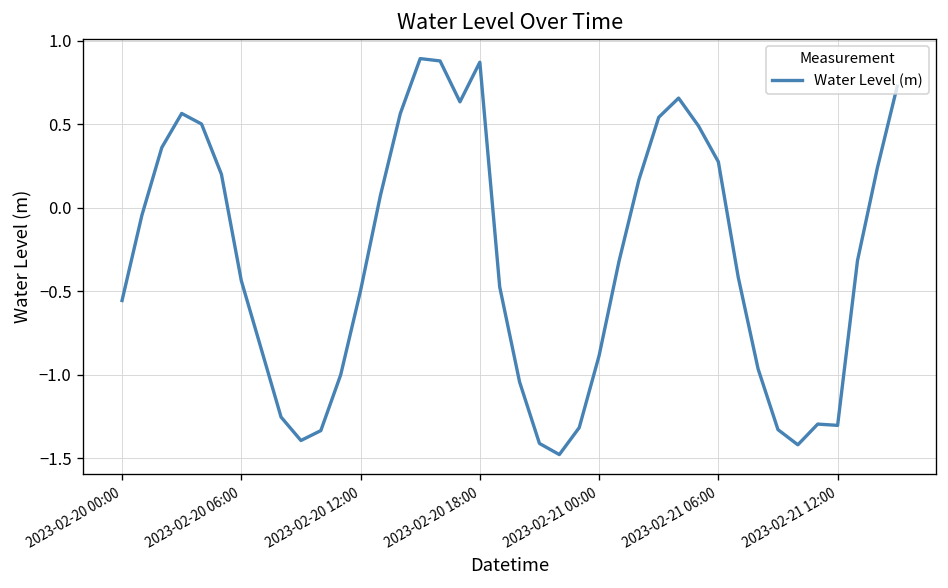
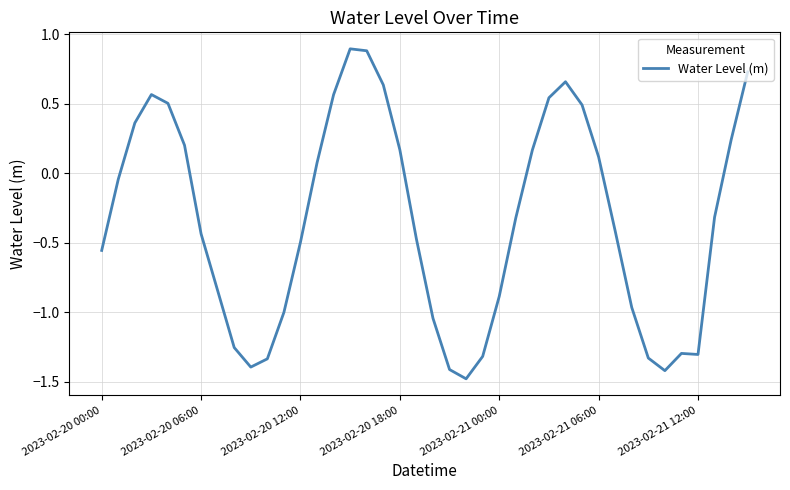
2023-02-20 18:00: 0.87 -> 0.17
2023-02-21 06:00: 0.28 -> 0.12
